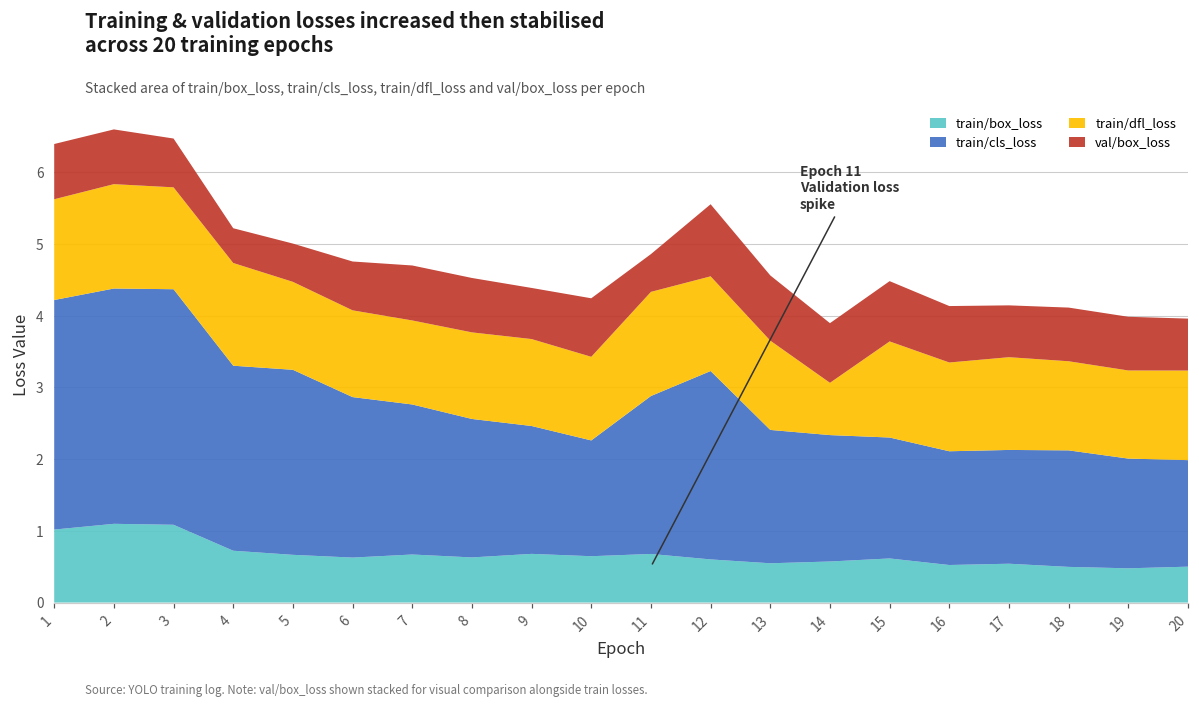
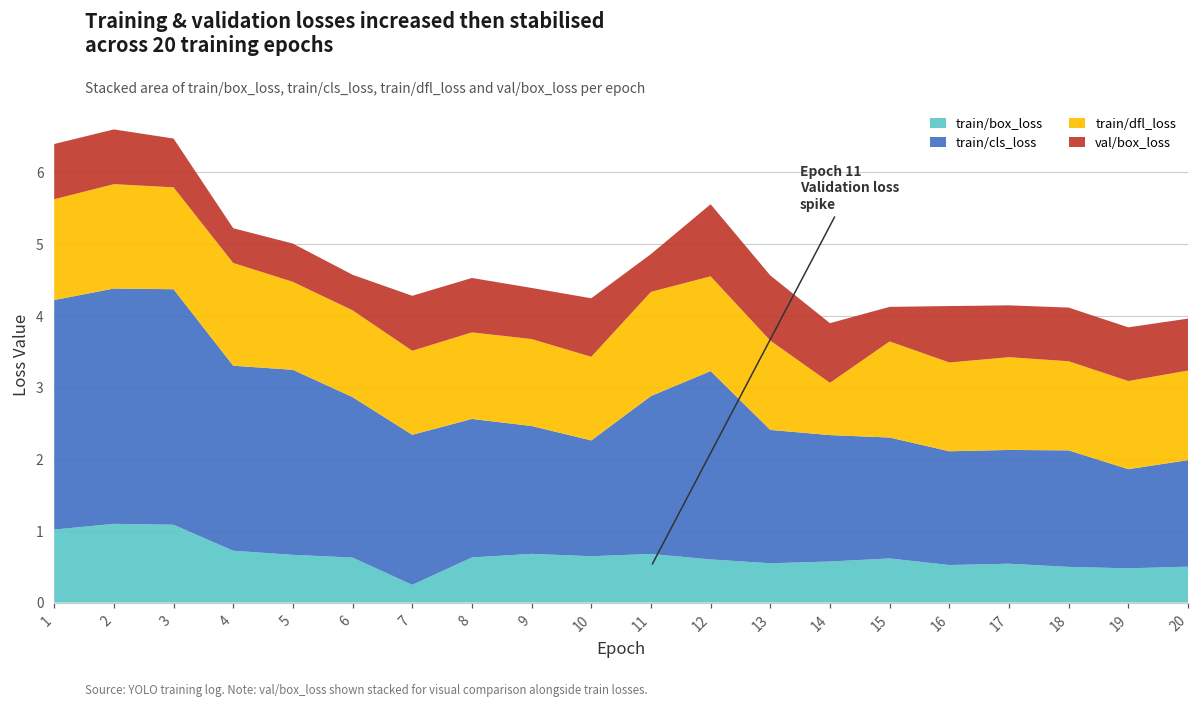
val/box_loss, 6: 0.7 -> 0.5
train/box_loss, 7: 0.7 -> 0.2
val/box_loss, 15: 0.8 -> 0.5
train/cls_loss, 19: 1.5 -> 1.4
